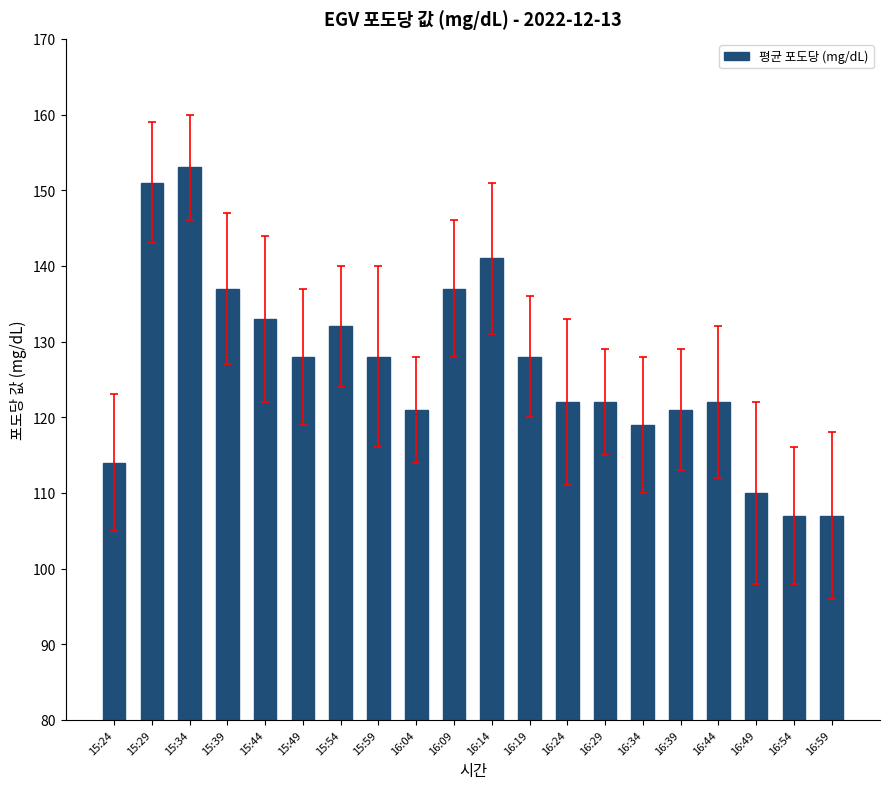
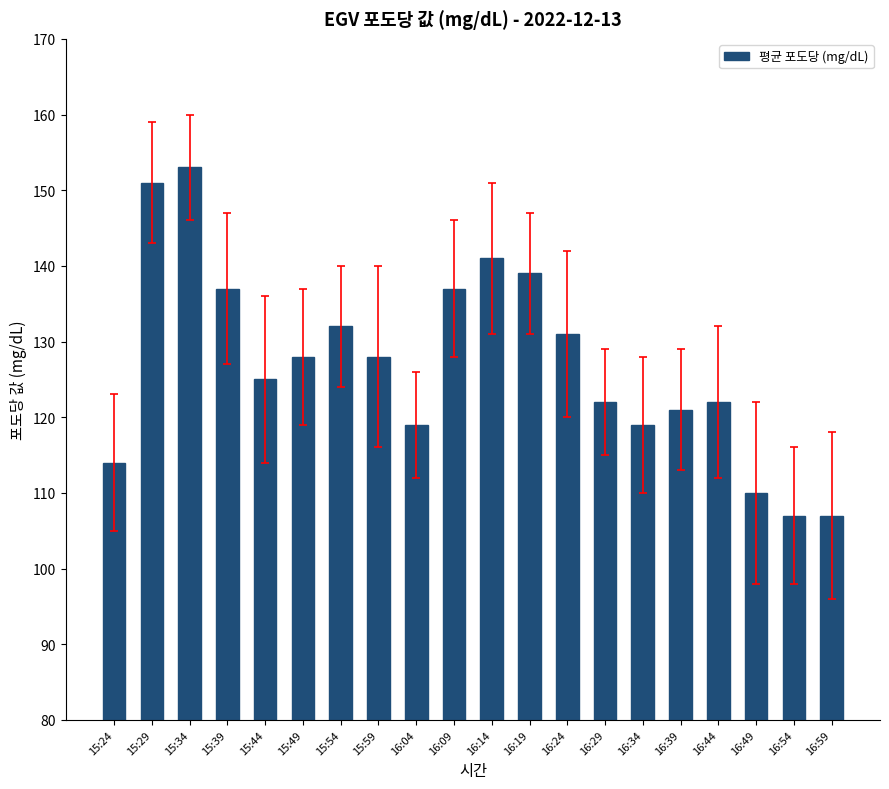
평균 포도당 (mg/dL), 15:44: 133 -> 125
평균 포도당 (mg/dL), 16:04: 121 -> 119
평균 포도당 (mg/dL), 16:19: 128 -> 139
평균 포도당 (mg/dL), 16:24: 122 -> 131
